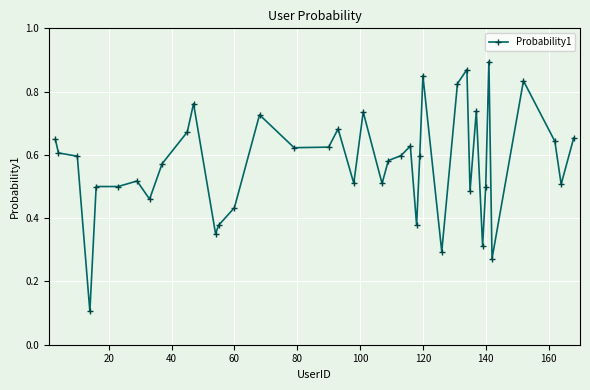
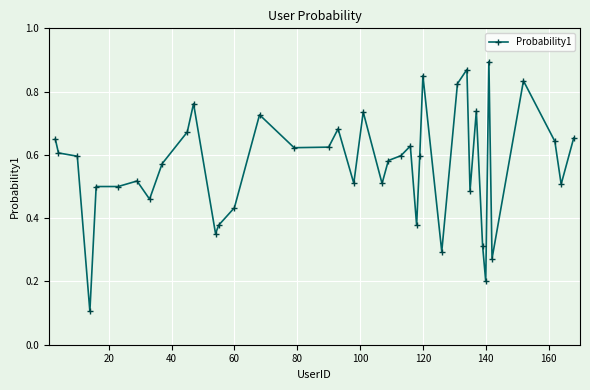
140: 0.5 -> 0.2
